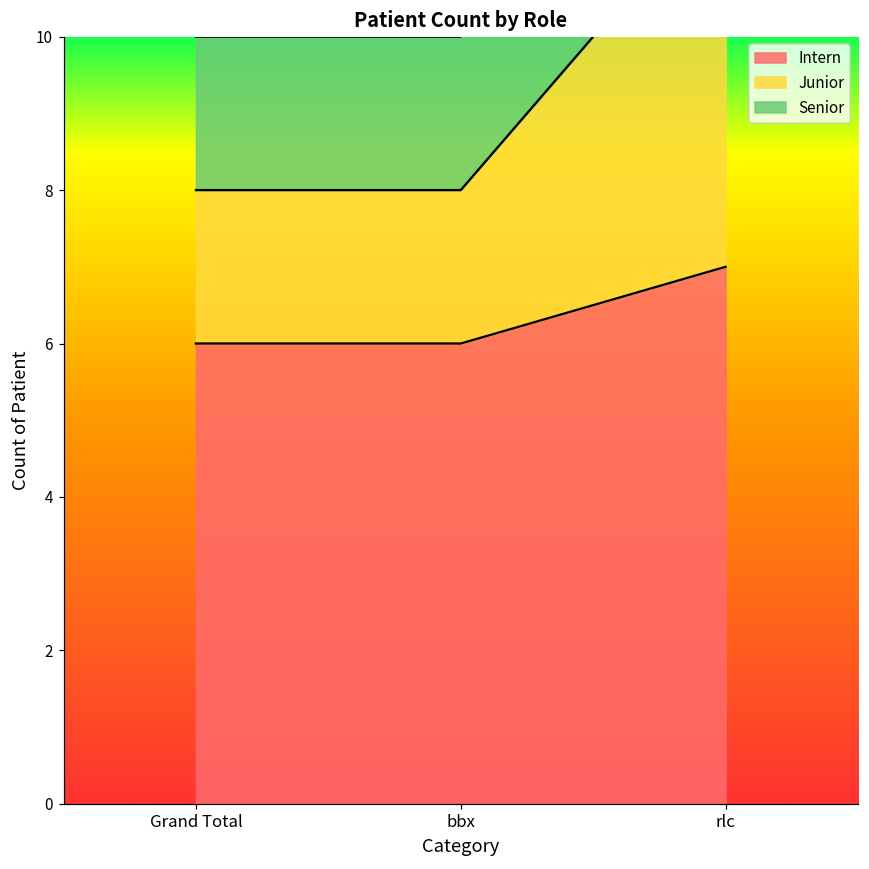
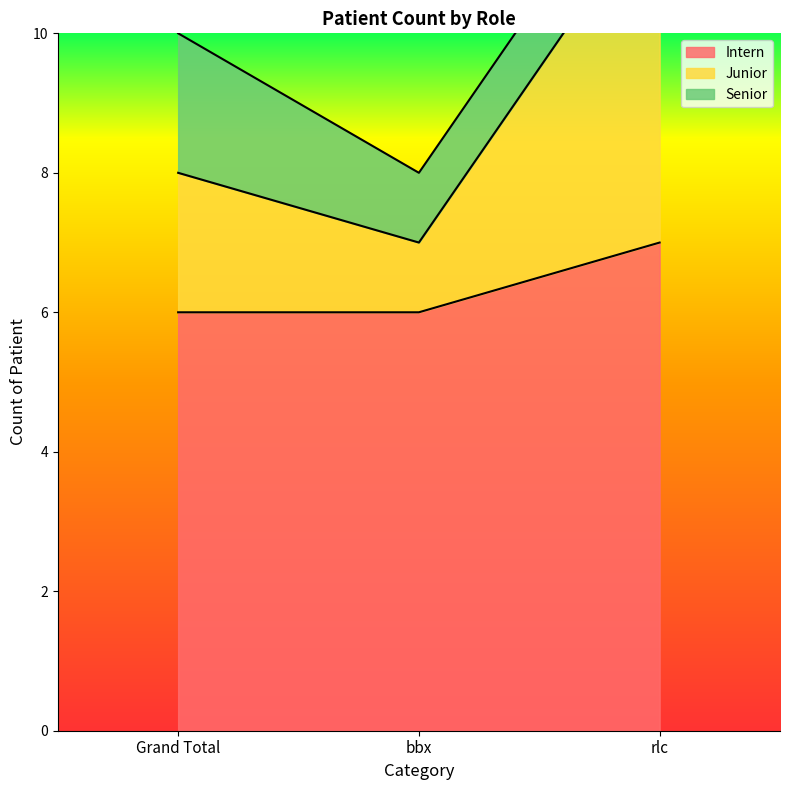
Junior, bbx: 2 -> 1
Senior, bbx: 2 -> 1
